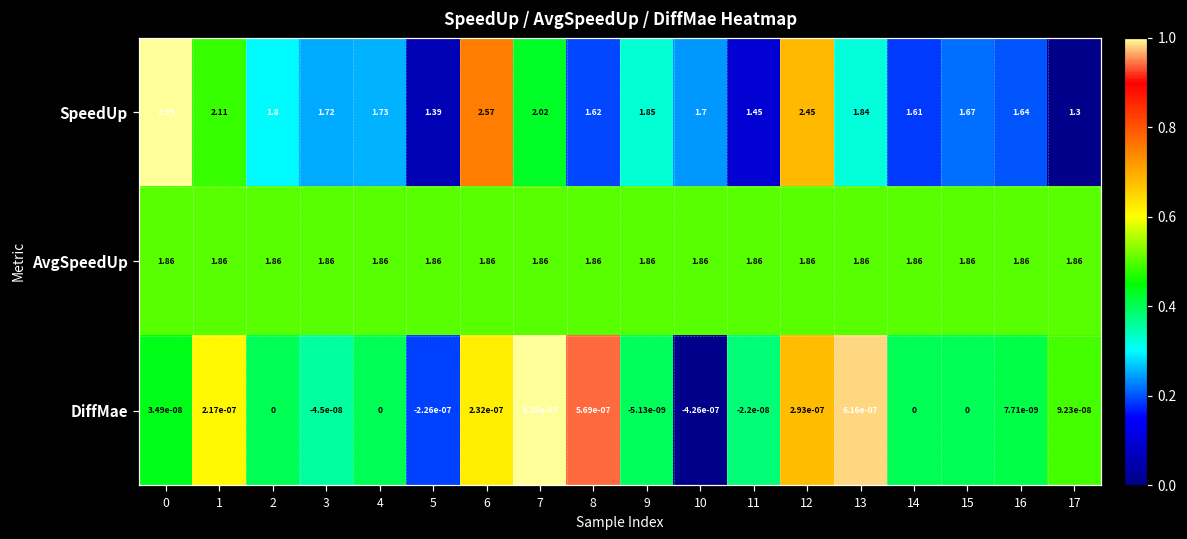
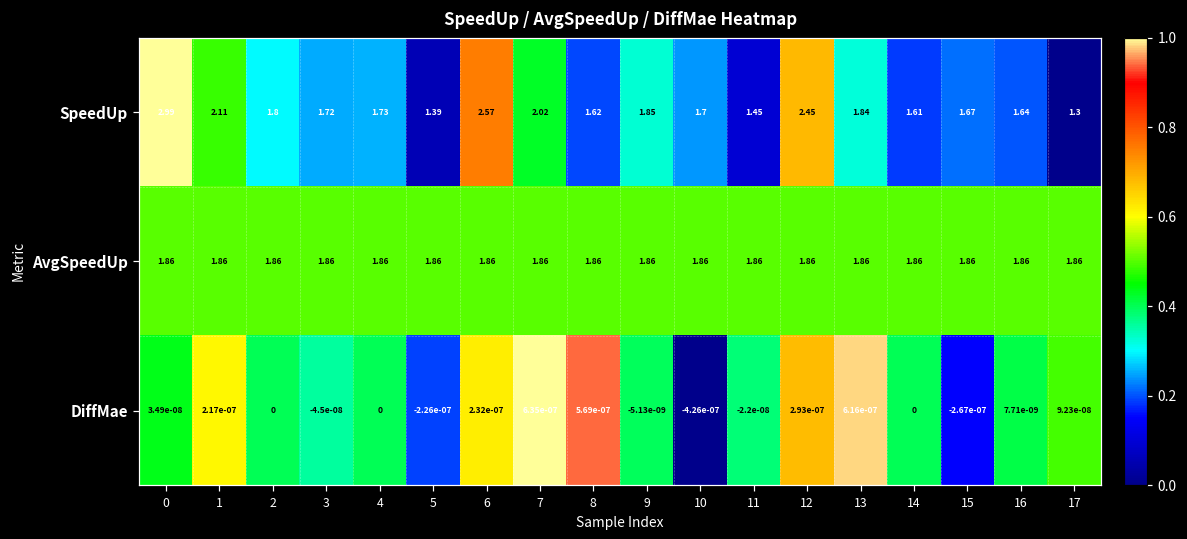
DiffMae, 15: 0 -> -2.67e-07
